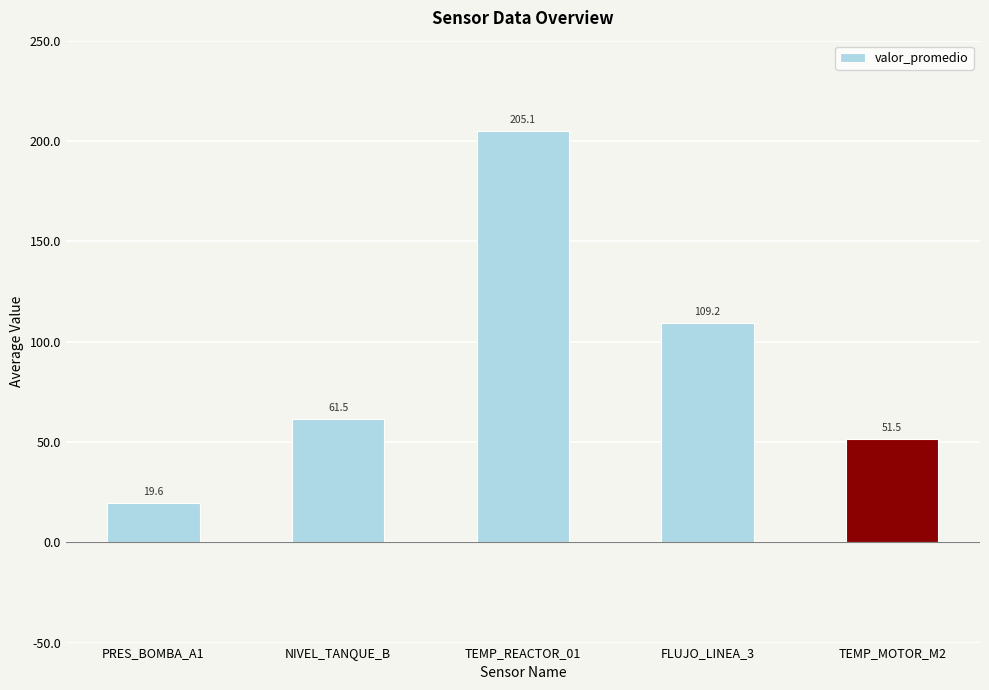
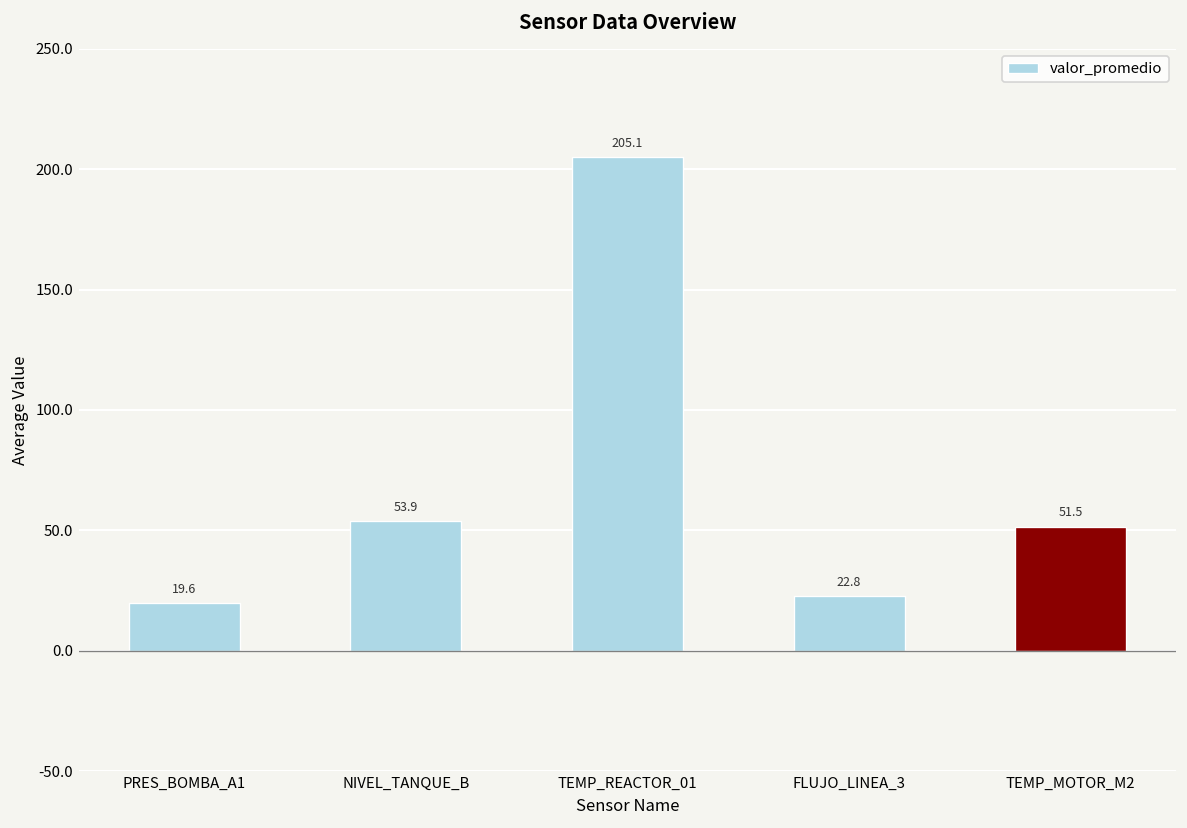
NIVEL_TANQUE_B: 61.5 -> 53.9
FLUJO_LINEA_3: 109.2 -> 22.8
